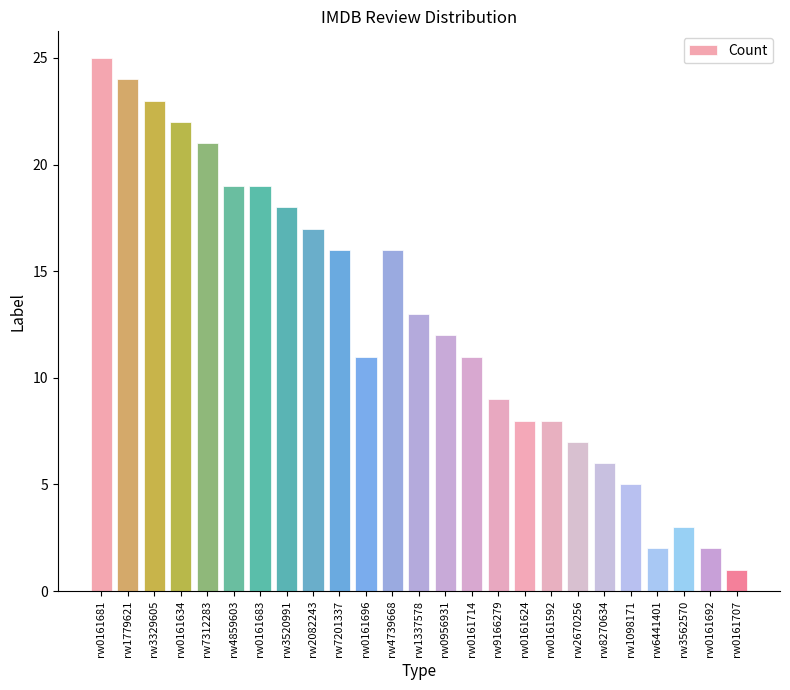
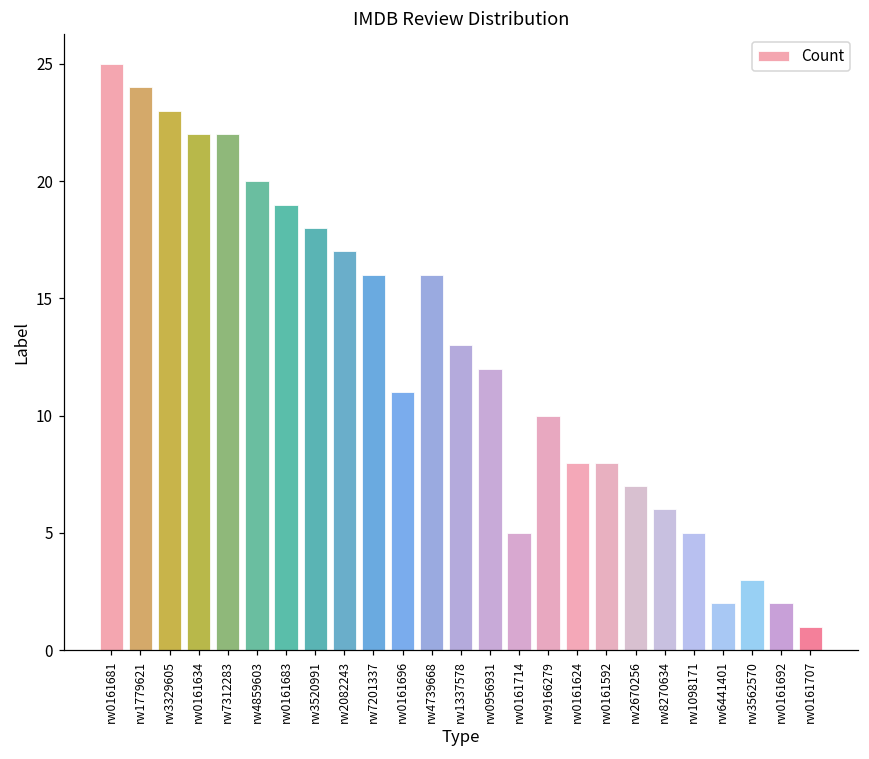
rw7312283: 21 -> 22
rw4859603: 19 -> 20
rw0161714: 11 -> 5
rw9166279: 9 -> 10
